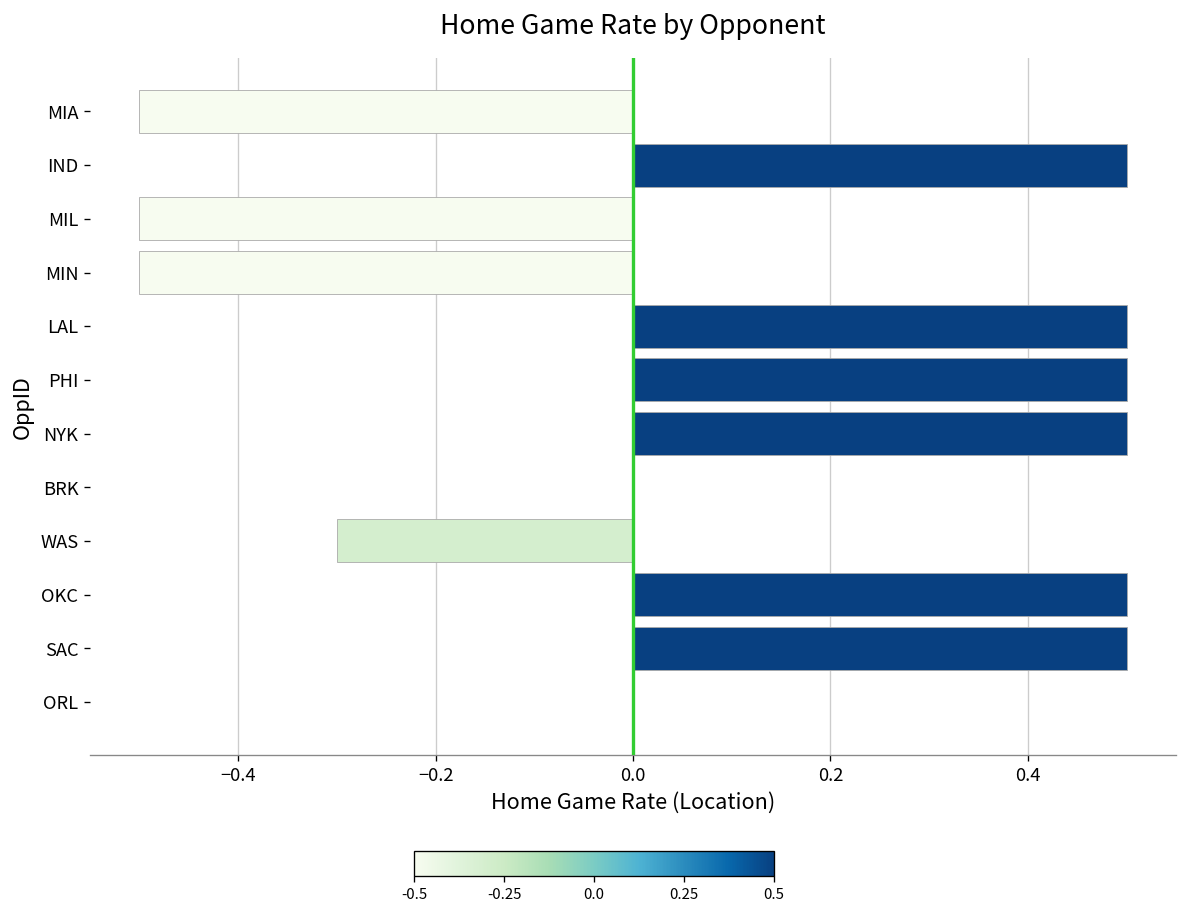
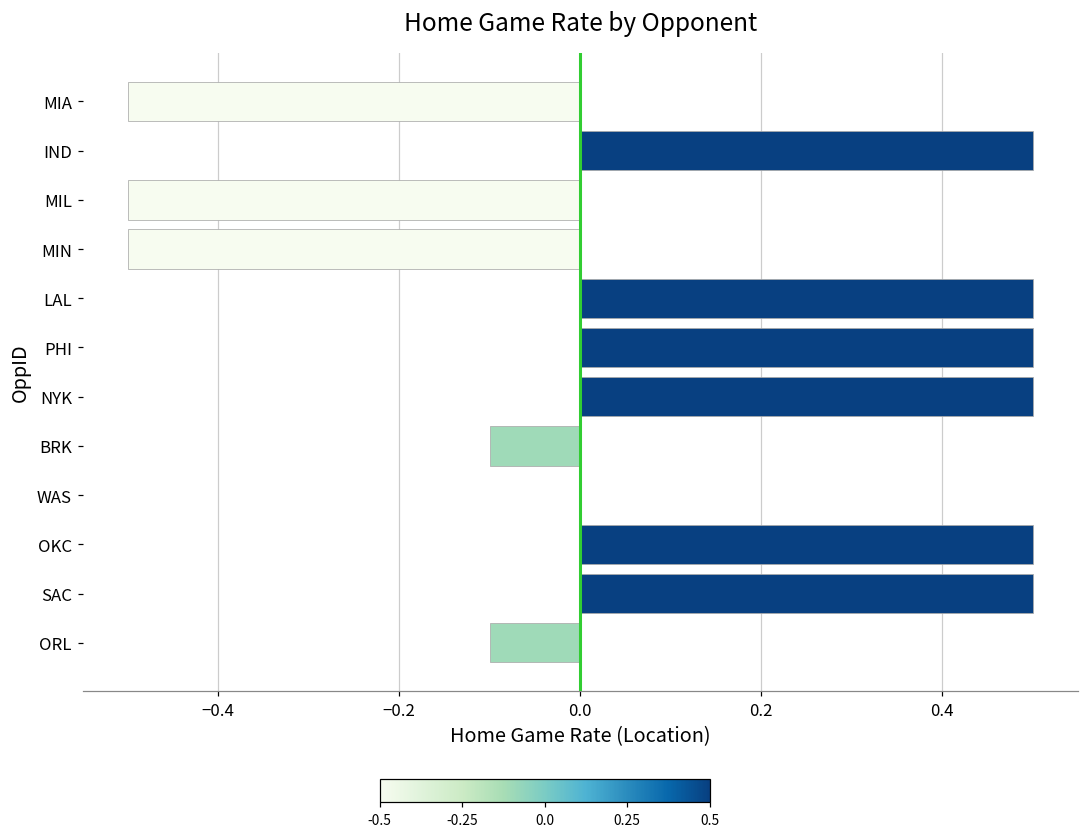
BRK: 0.00 -> -0.10
WAS: -0.30 -> 0.00
ORL: 0.00 -> -0.10
